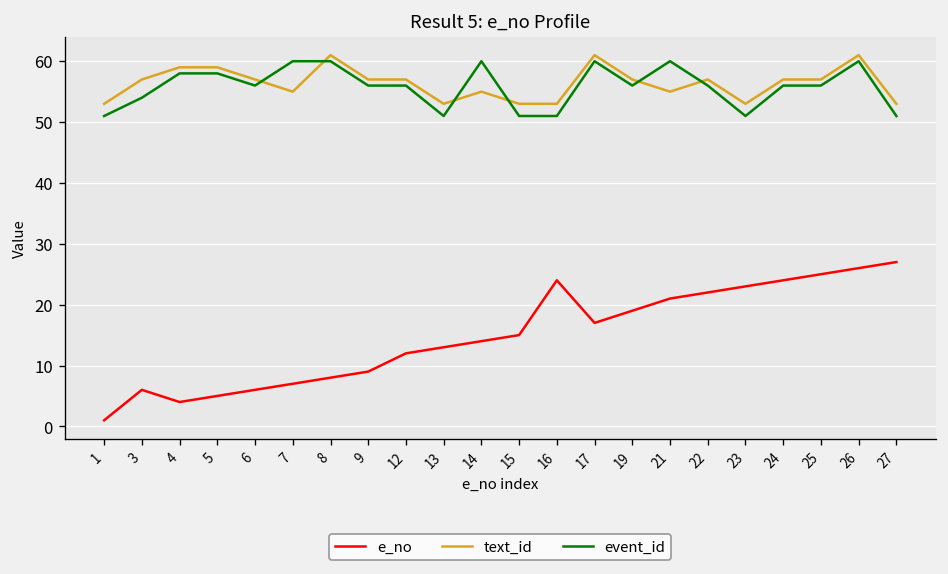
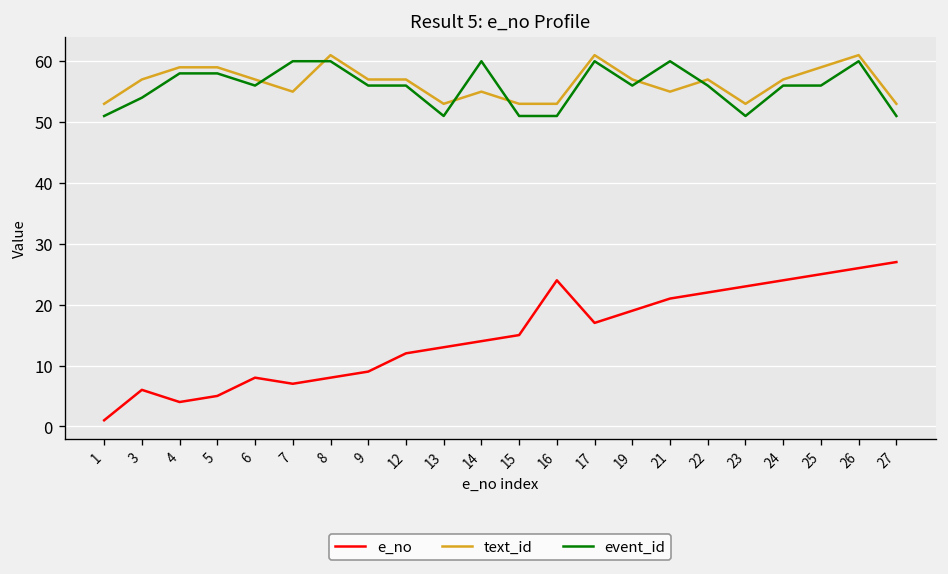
e_no, 6: 6 -> 8
text_id, 25: 57 -> 59
